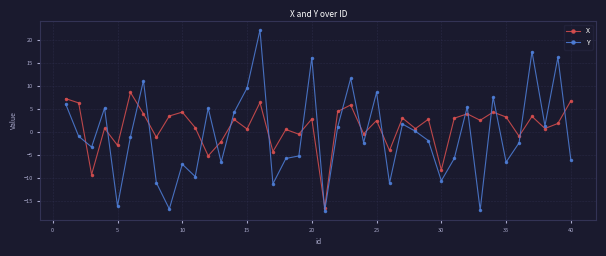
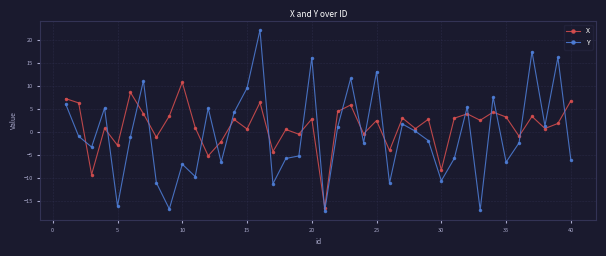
X, 10: 4 -> 11
Y, 25: 9 -> 13
